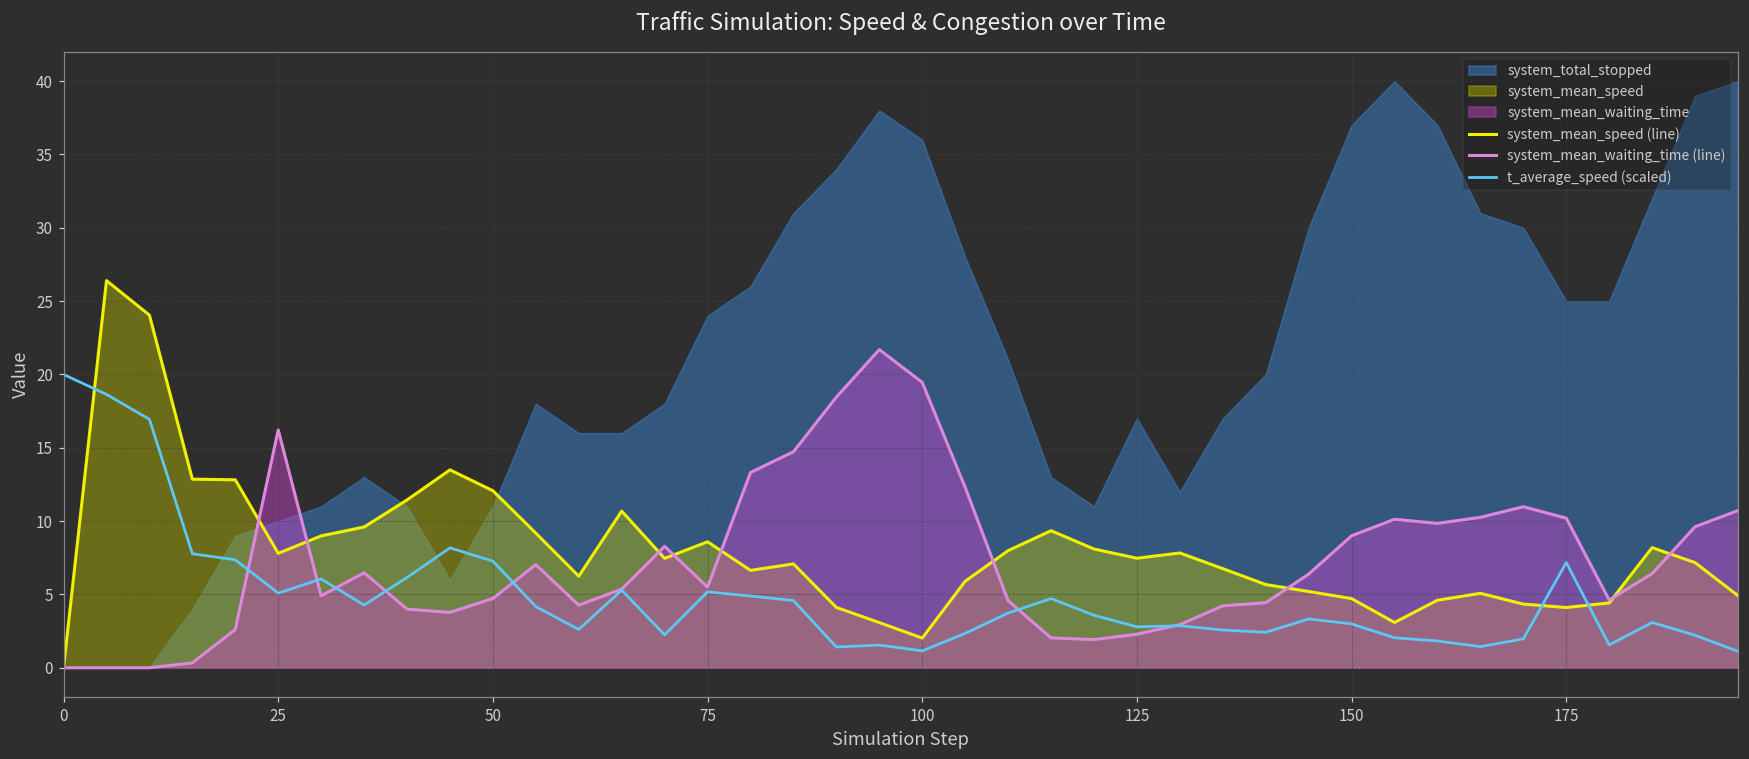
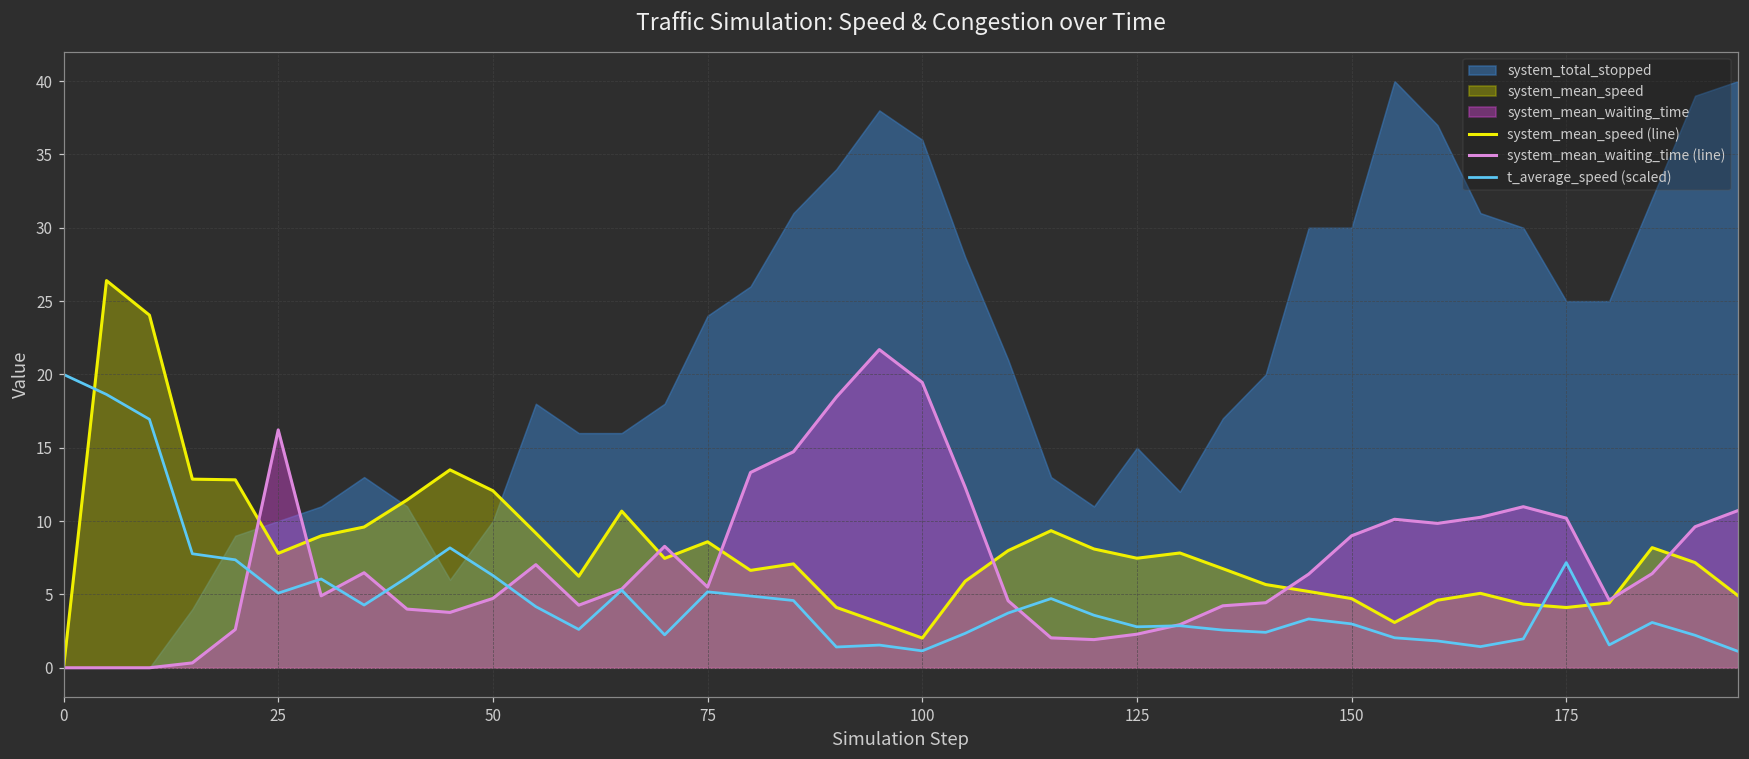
system_total_stopped, 50: 11 -> 10
t_average_speed (scaled), 50: 7.3 -> 6.3
system_total_stopped, 125: 17 -> 15
system_total_stopped, 150: 37 -> 30
